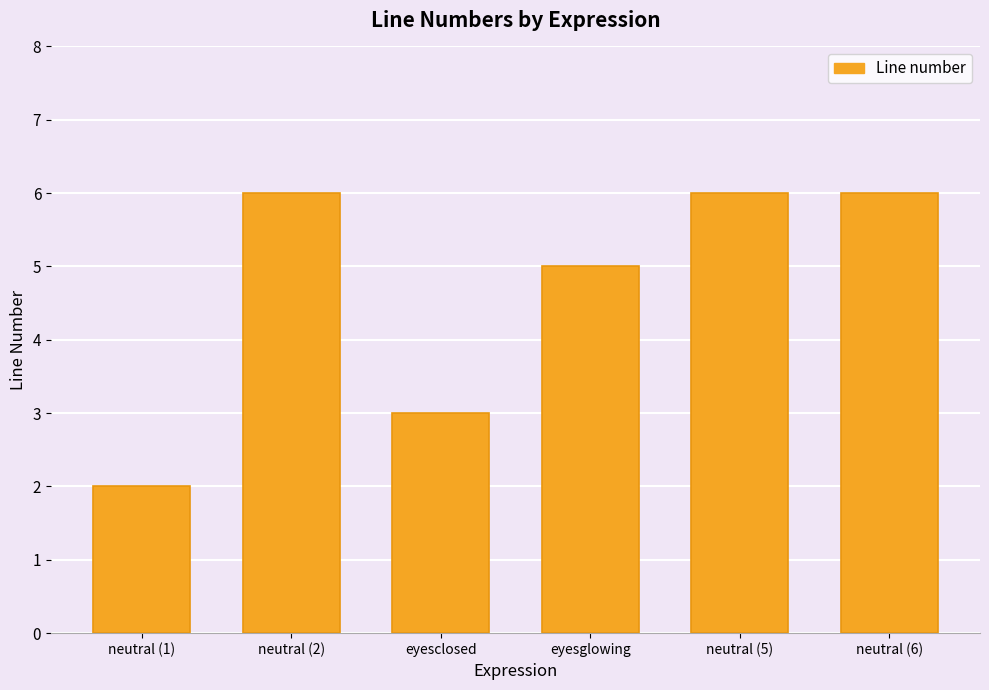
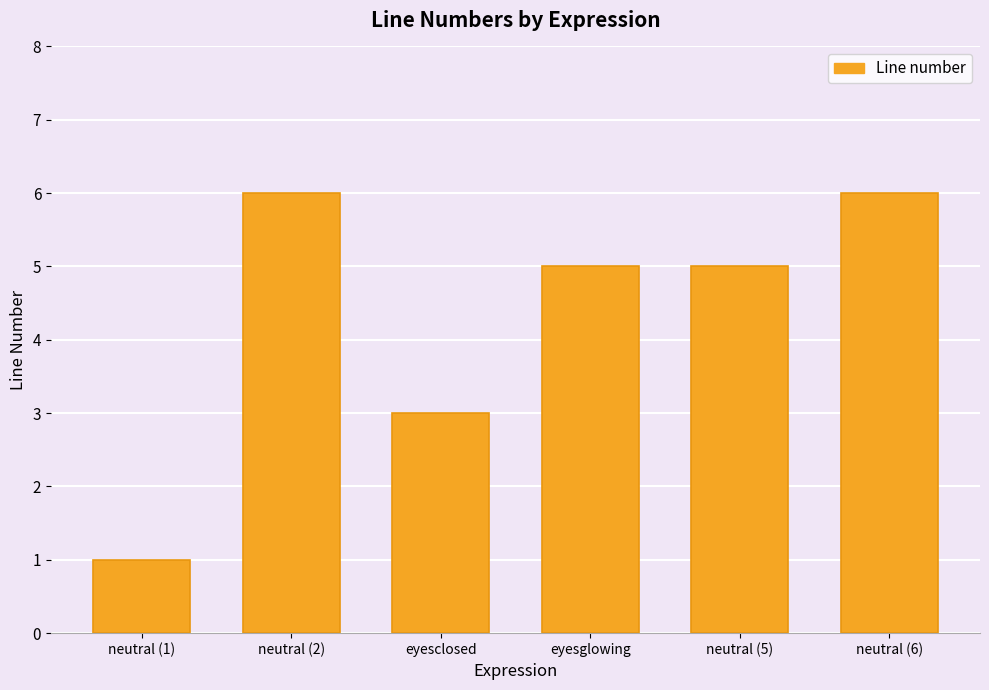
neutral (1): 2 -> 1
neutral (5): 6 -> 5
